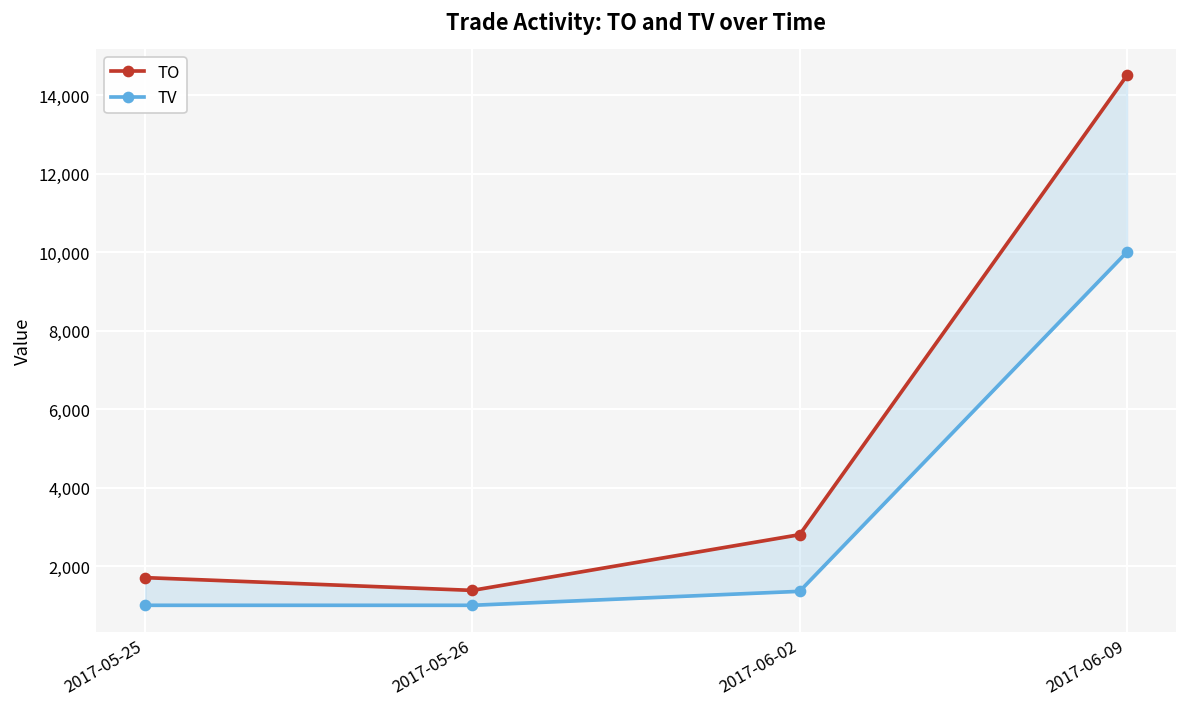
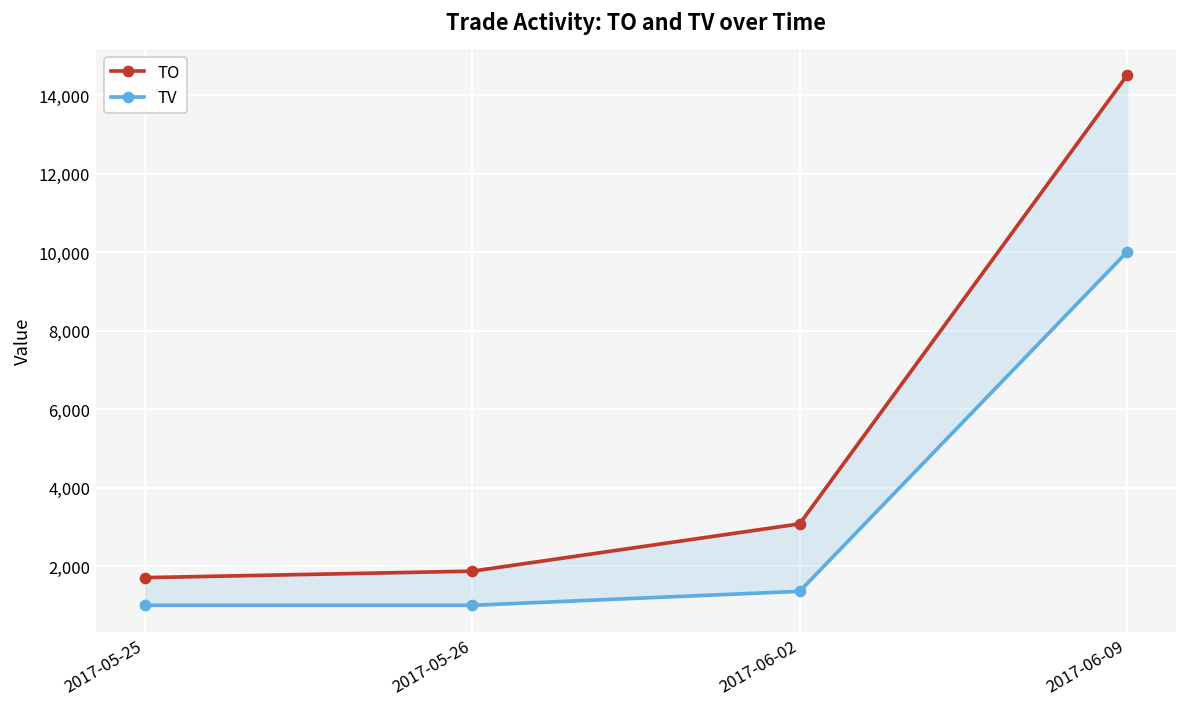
TO, 2017-05-26: 1,400 -> 1,900
TO, 2017-06-02: 2,800 -> 3,100
